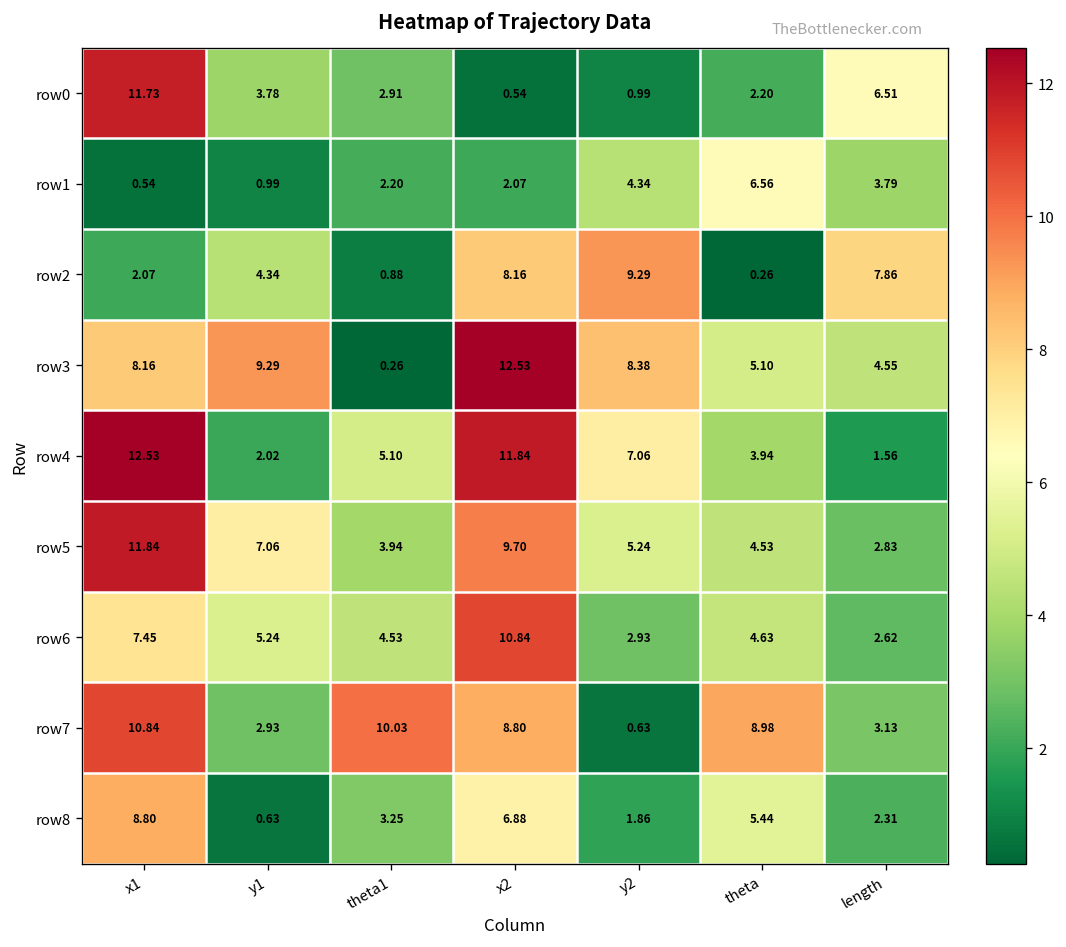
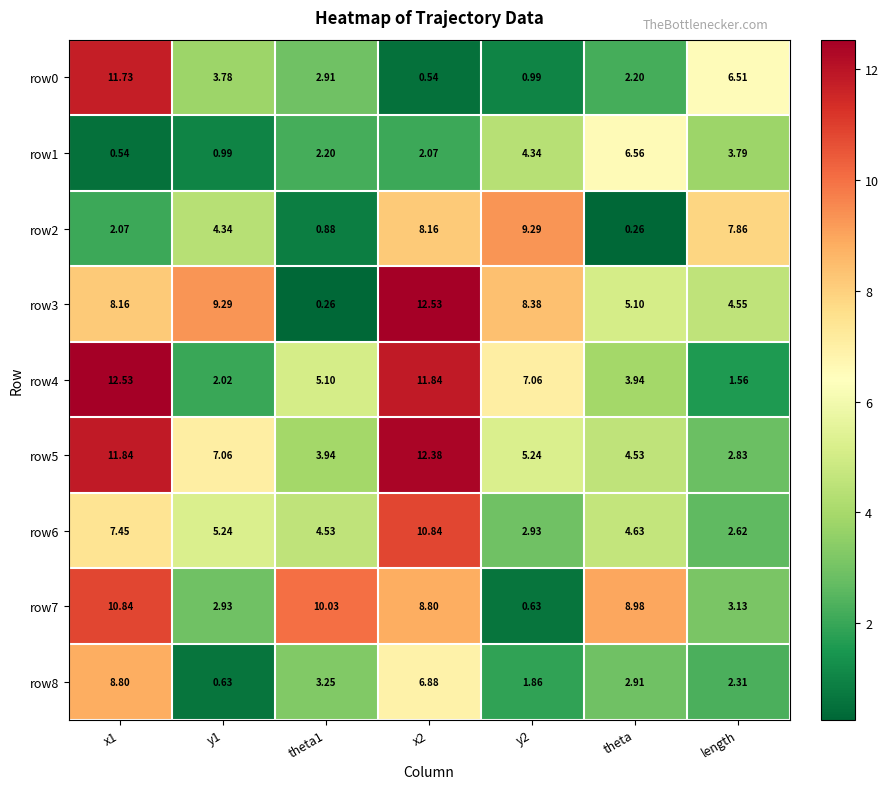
row5, x2: 9.70 -> 12.38
row8, theta: 5.44 -> 2.91
